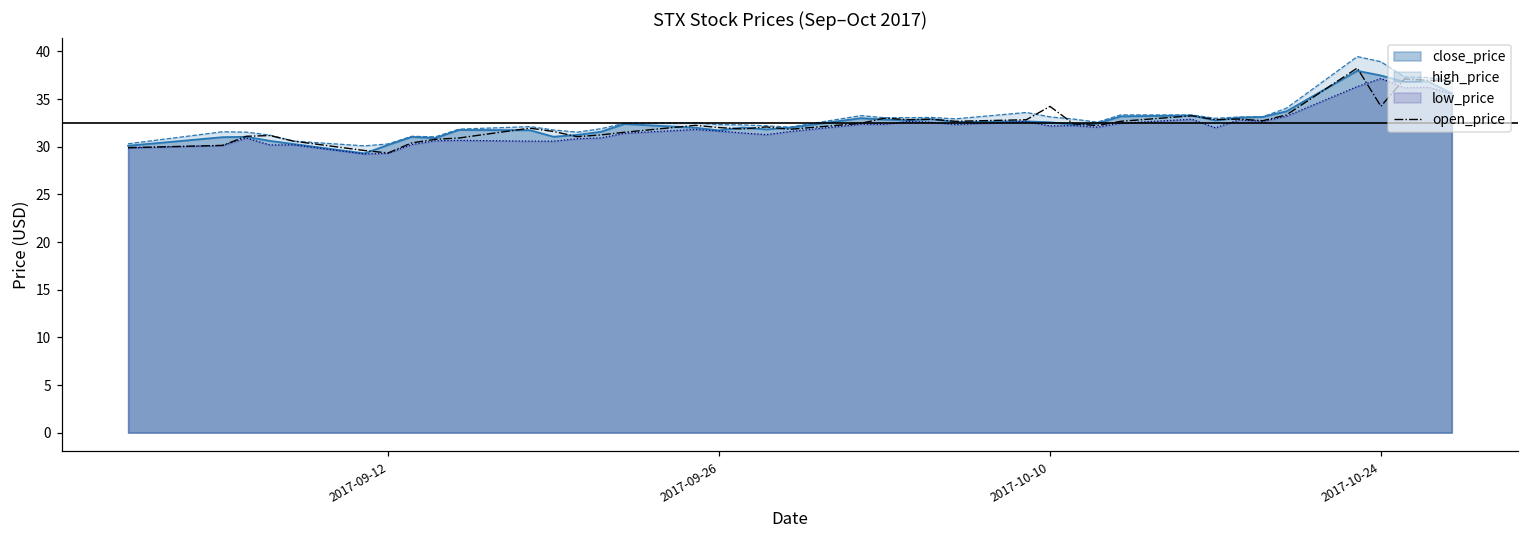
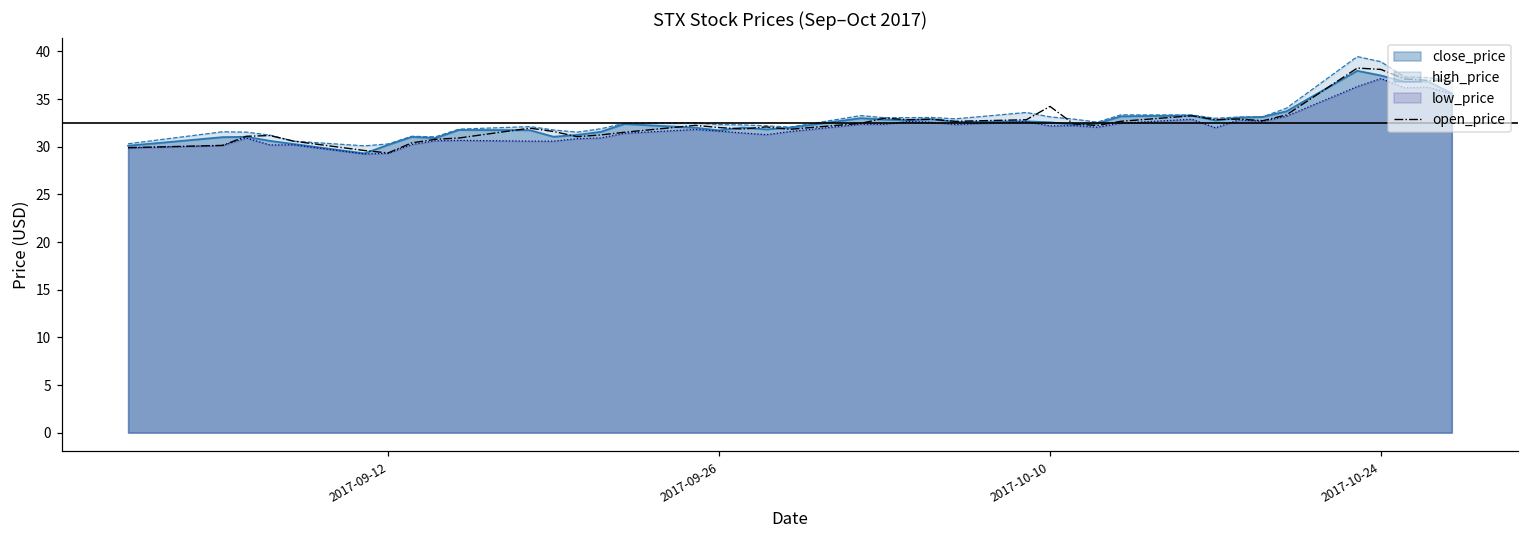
open_price, 2017-10-24: 34 -> 38
